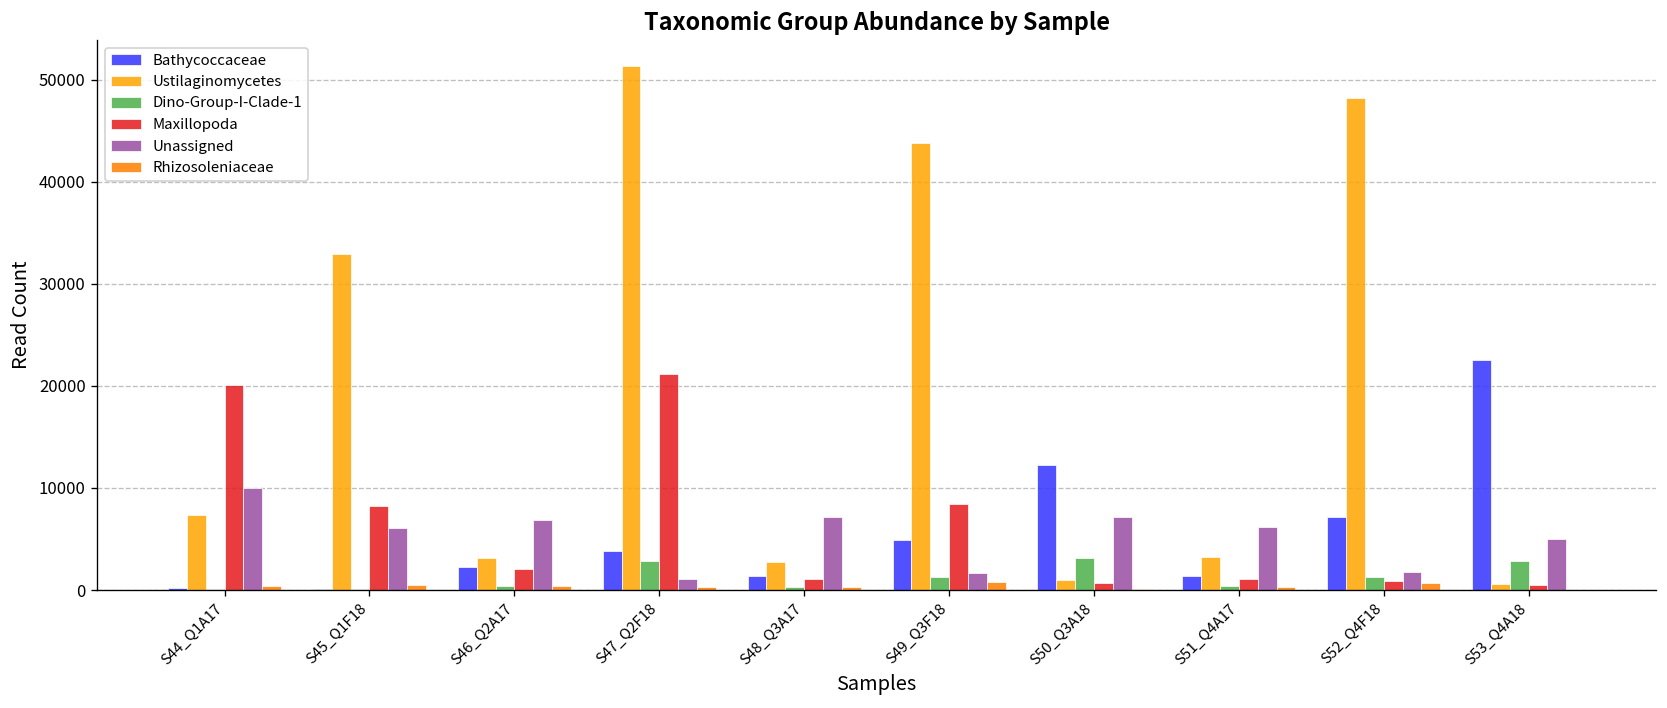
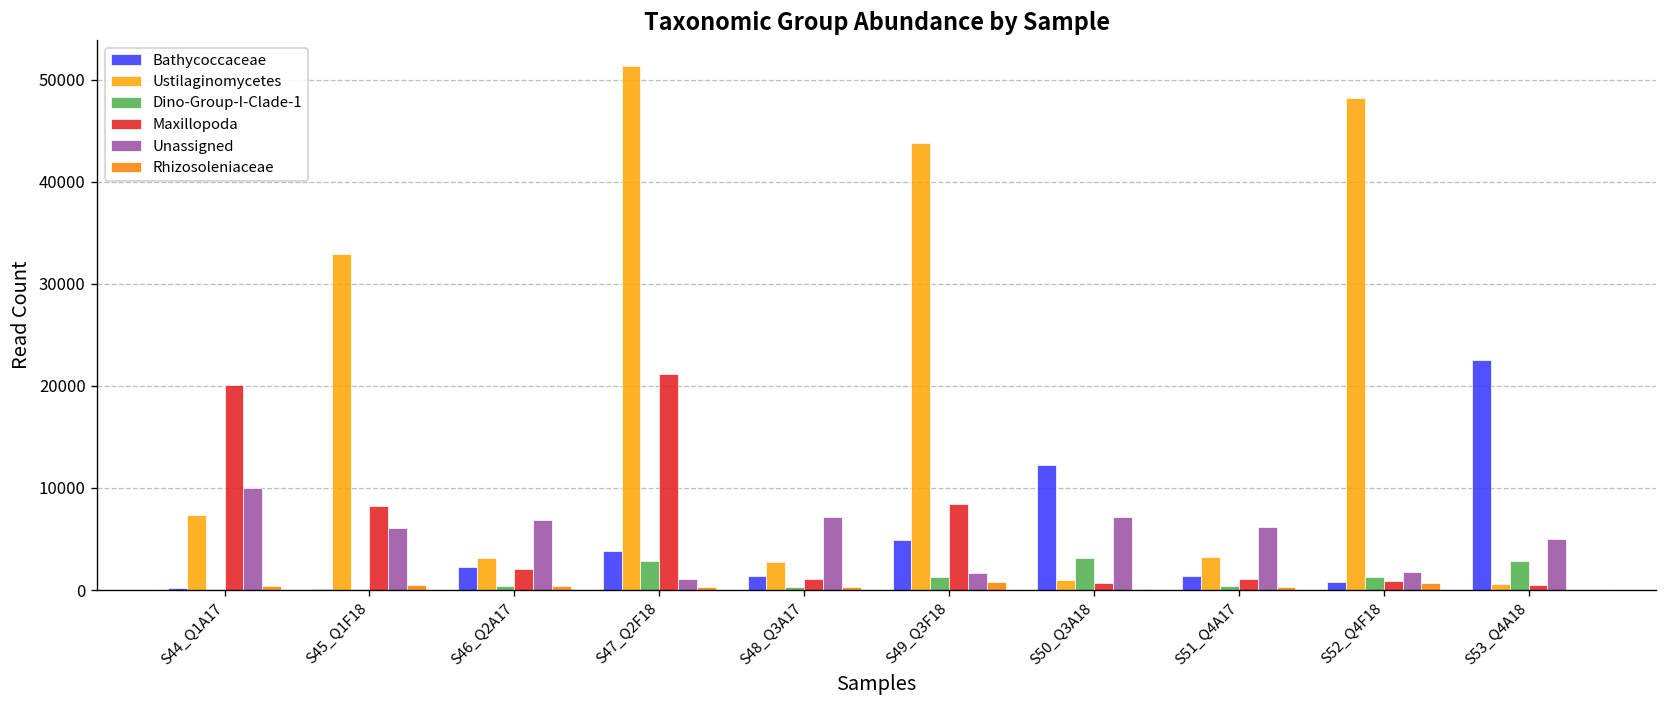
Bathycoccaceae, S52_Q4F18: 7000 -> 1000
